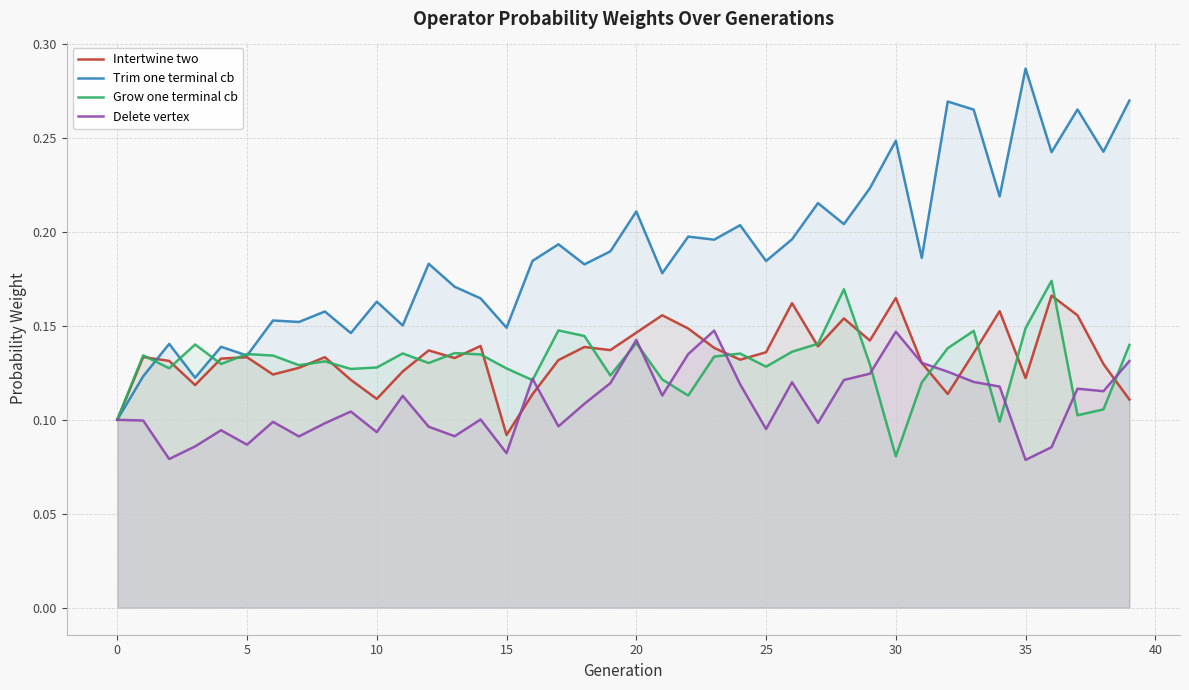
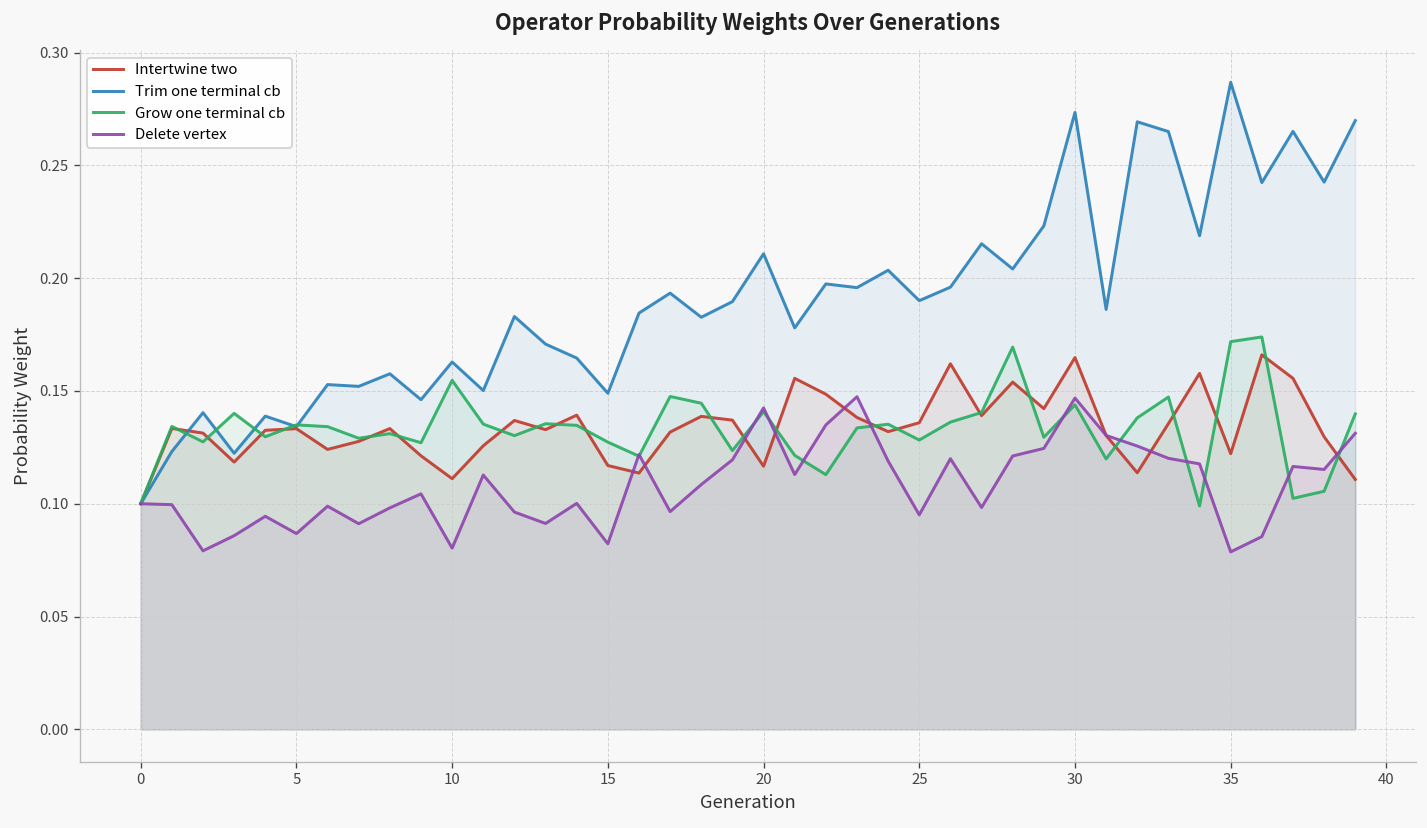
Grow one terminal cb, 10: 0.128 -> 0.155
Delete vertex, 10: 0.093 -> 0.080
Intertwine two, 15: 0.092 -> 0.117
Intertwine two, 20: 0.146 -> 0.117
Trim one terminal cb, 25: 0.184 -> 0.190
Trim one terminal cb, 30: 0.248 -> 0.273
Grow one terminal cb, 30: 0.081 -> 0.144
Grow one terminal cb, 35: 0.149 -> 0.172
